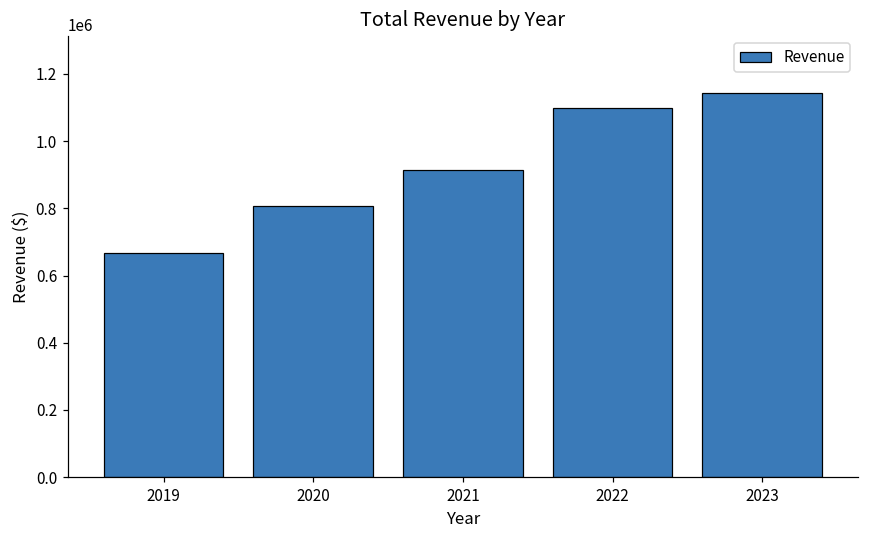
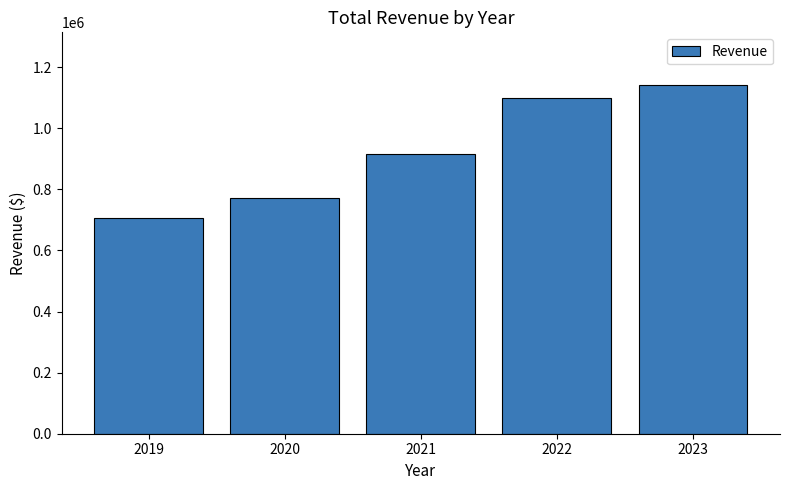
2019: 670000 -> 710000
2020: 810000 -> 770000
